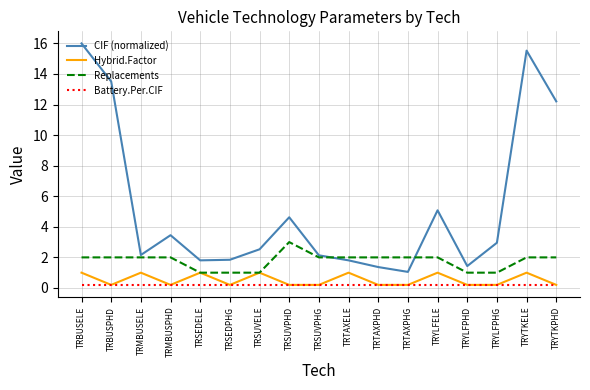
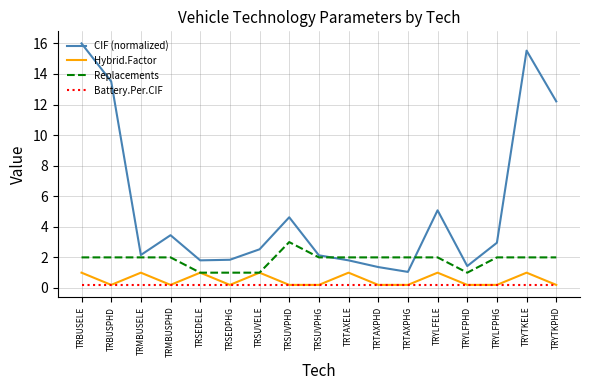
Replacements, TRYLFPHG: 1 -> 2
